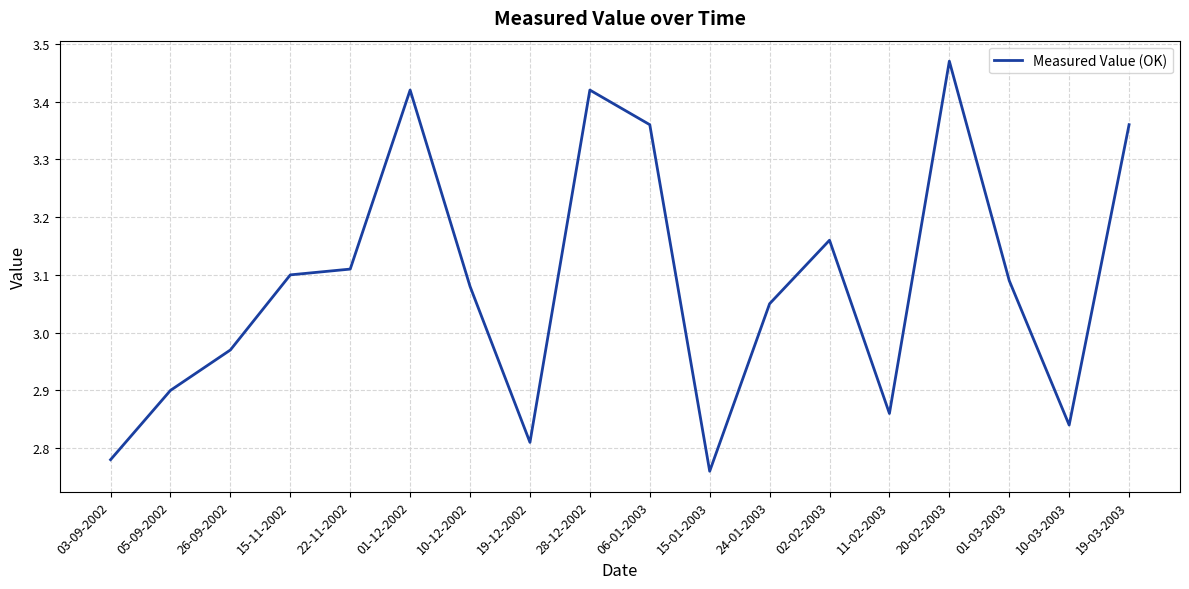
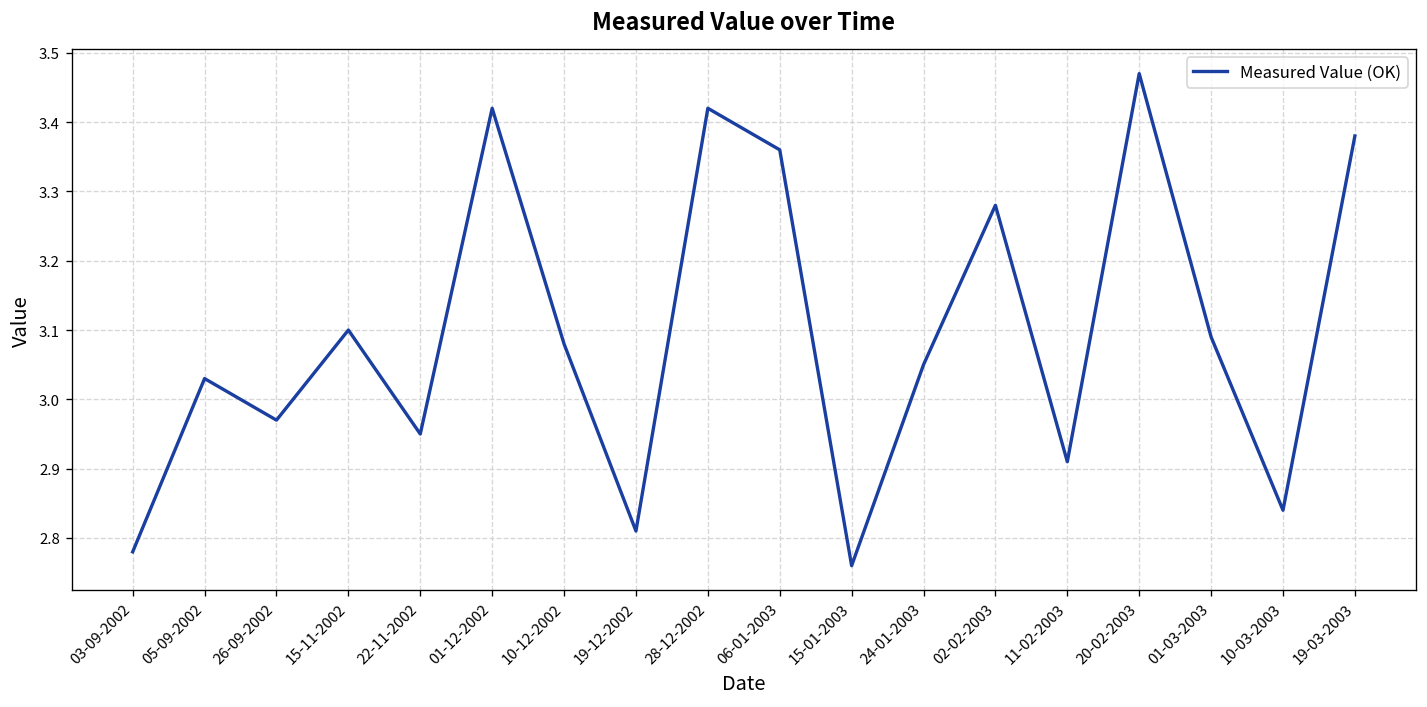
05-09-2002: 2.90 -> 3.03
22-11-2002: 3.11 -> 2.95
02-02-2003: 3.16 -> 3.28
11-02-2003: 2.86 -> 2.91
19-03-2003: 3.36 -> 3.38
